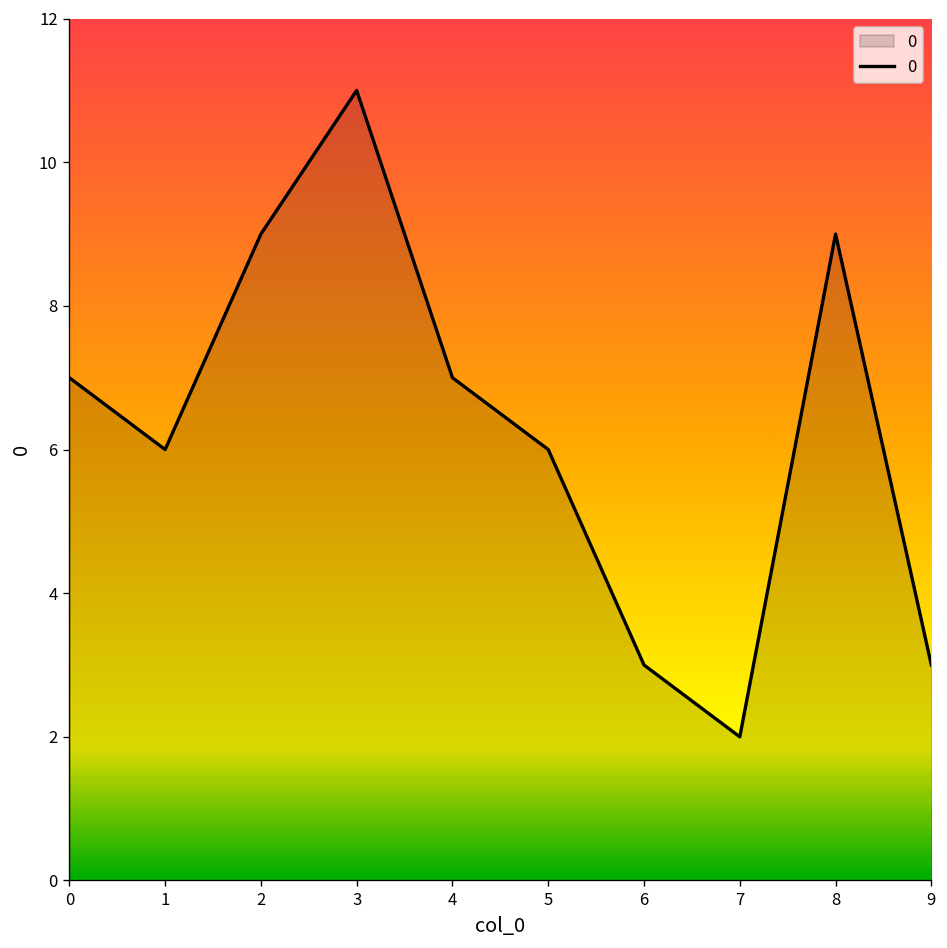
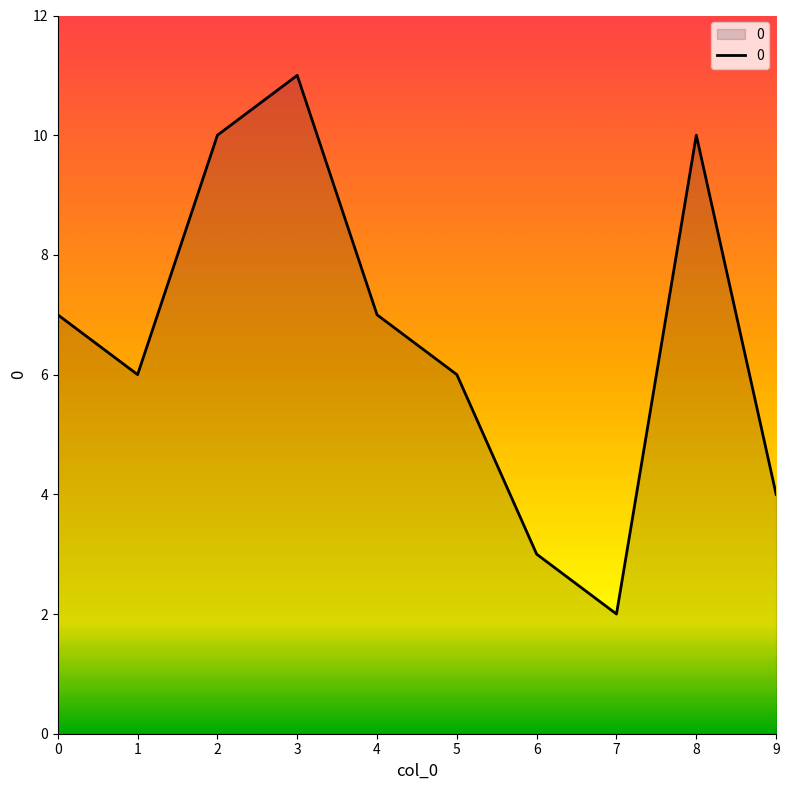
2: 9 -> 10
8: 9 -> 10
9: 3 -> 4
